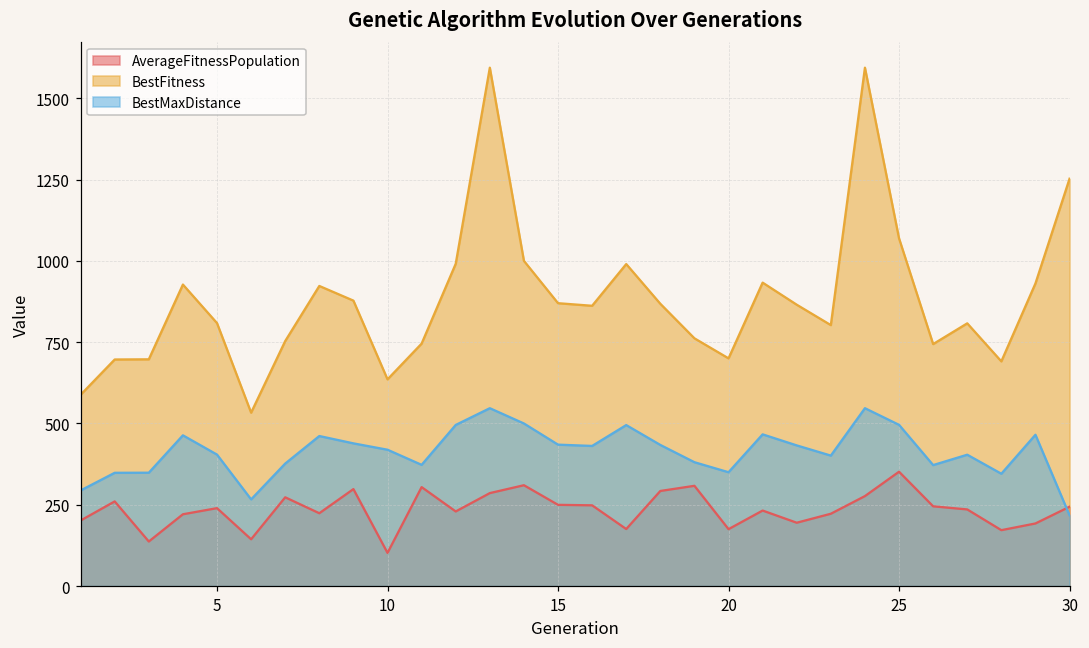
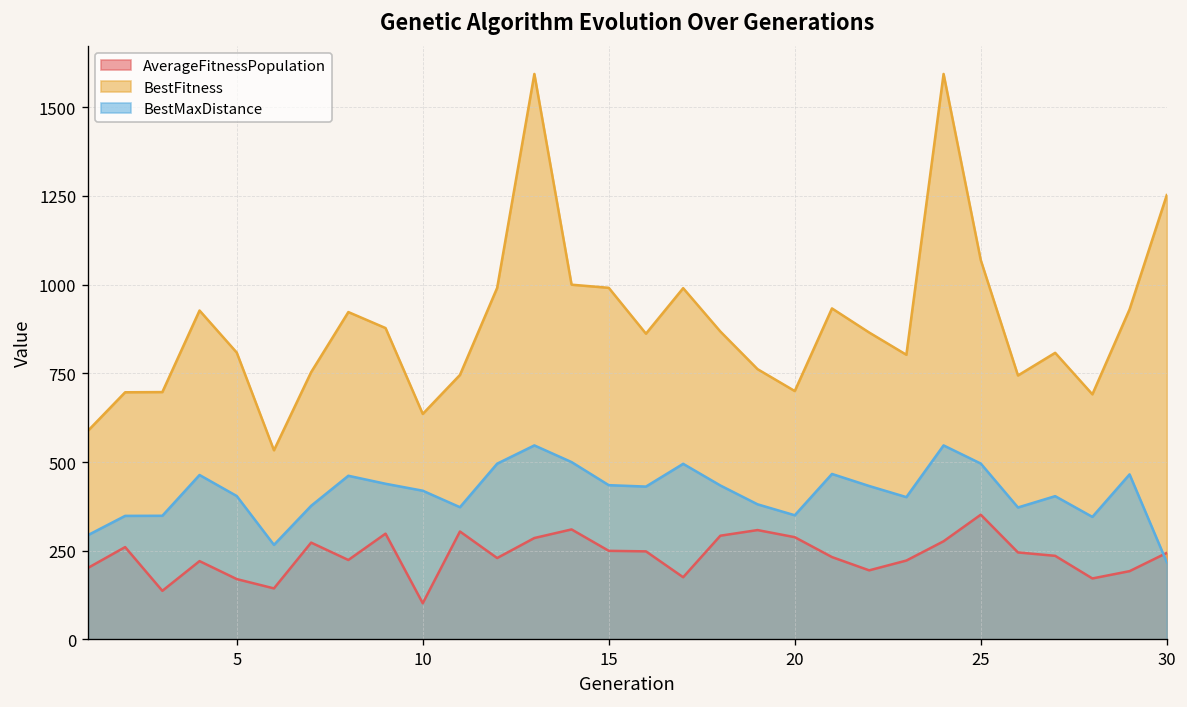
AverageFitnessPopulation, 5: 240 -> 170
BestFitness, 15: 870 -> 990
AverageFitnessPopulation, 20: 180 -> 290
